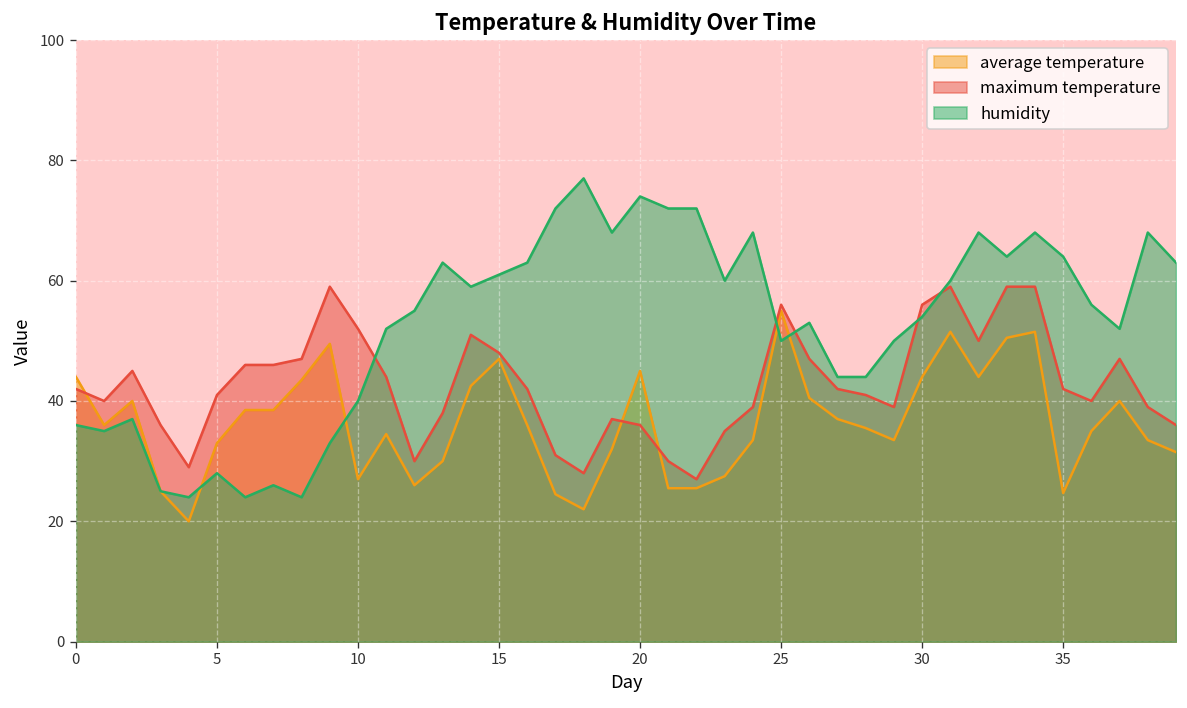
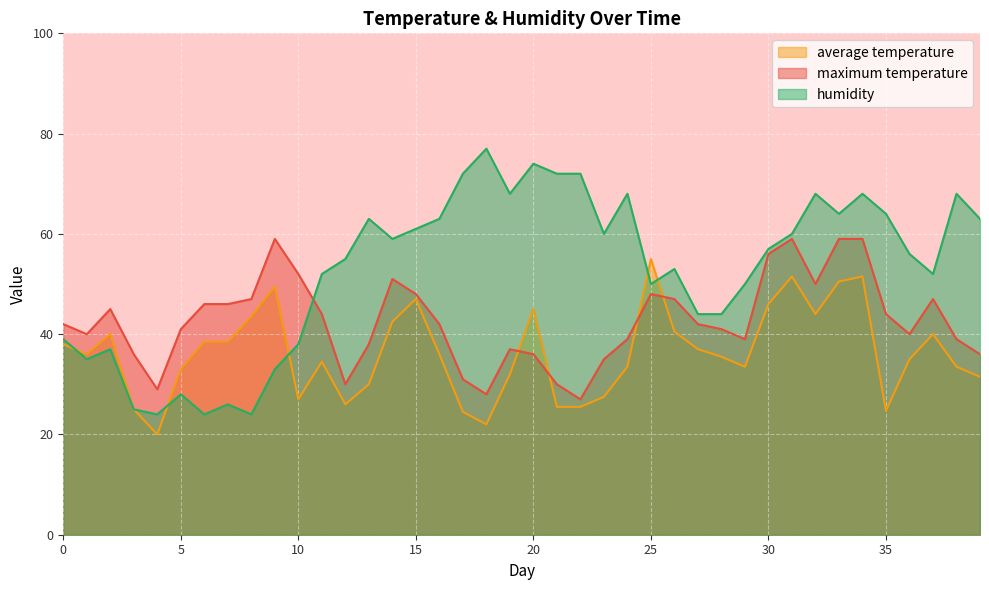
average temperature, 0: 44 -> 38
humidity, 0: 36 -> 39
humidity, 10: 40 -> 38
maximum temperature, 25: 56 -> 48
average temperature, 30: 44 -> 46
humidity, 30: 54 -> 57
maximum temperature, 35: 42 -> 44
